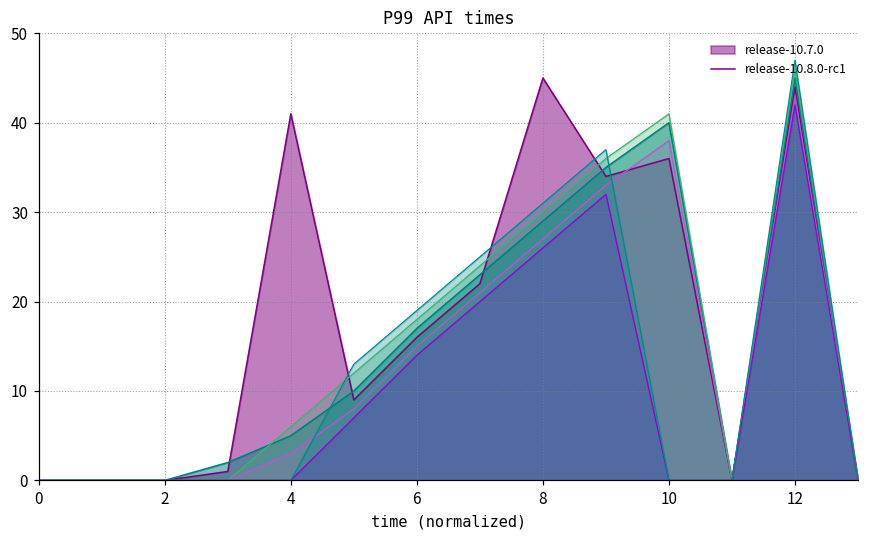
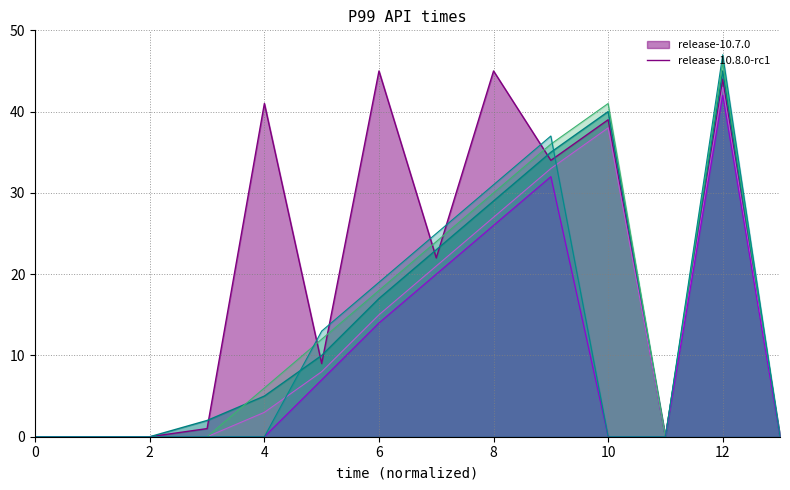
release-10.7.0, 6: 16 -> 45
release-10.7.0, 10: 36 -> 39
